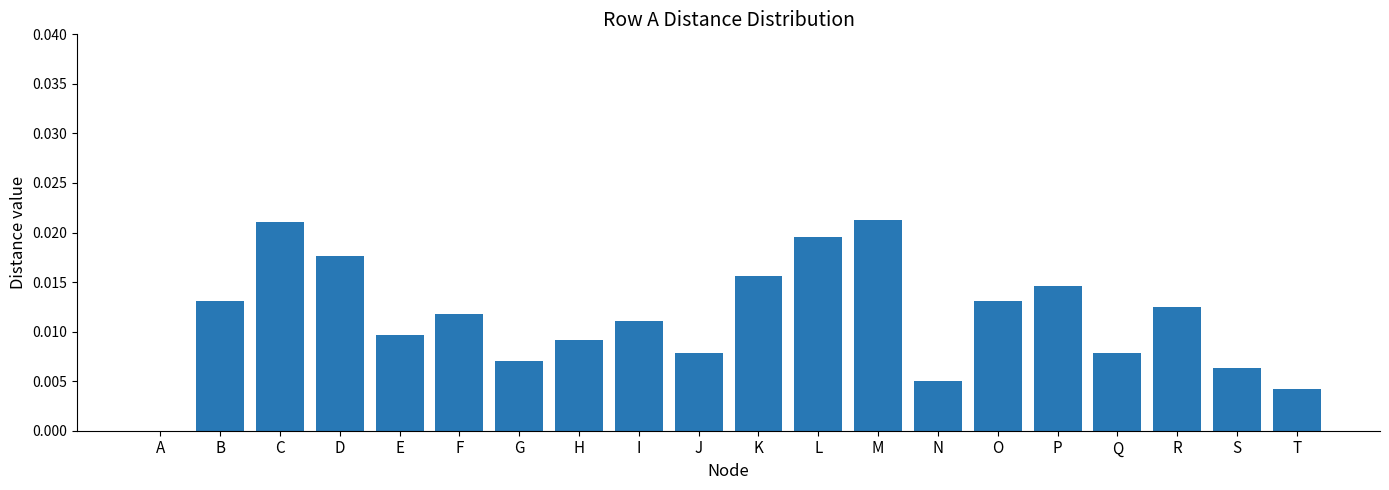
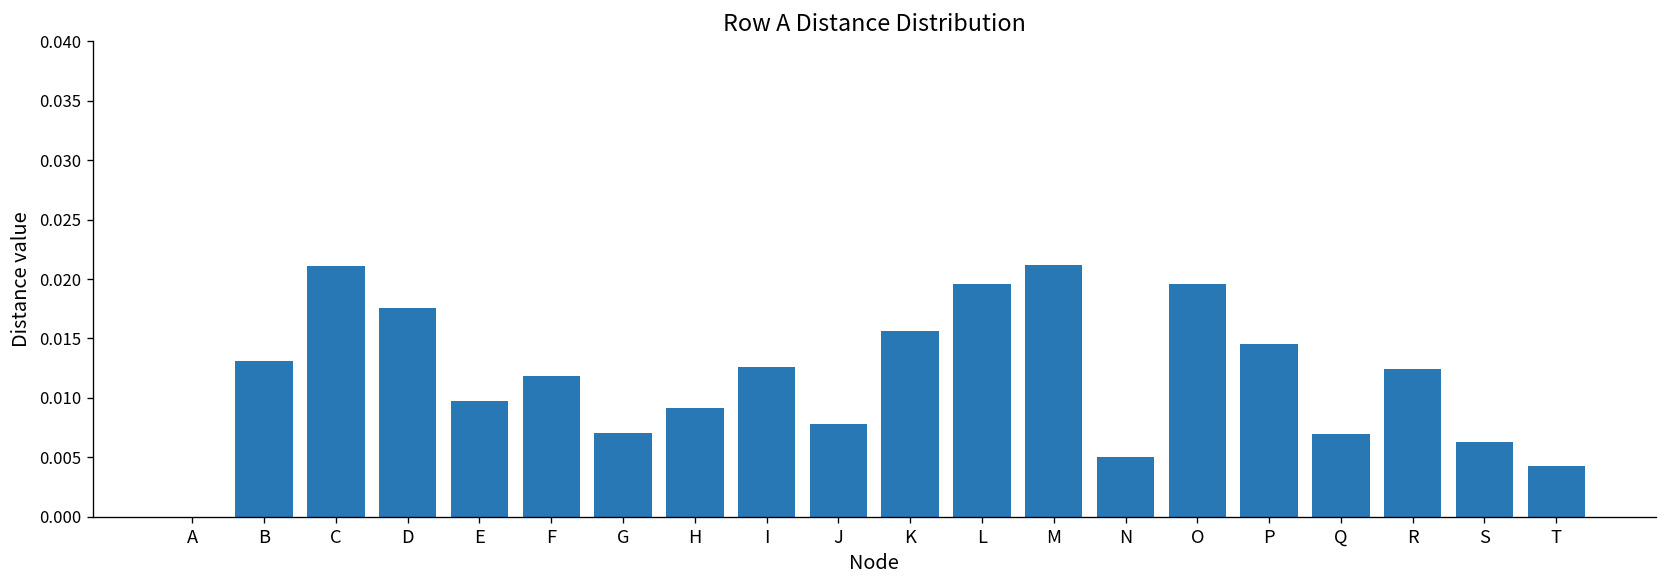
I: 0.011 -> 0.013
O: 0.013 -> 0.020
Q: 0.008 -> 0.007
